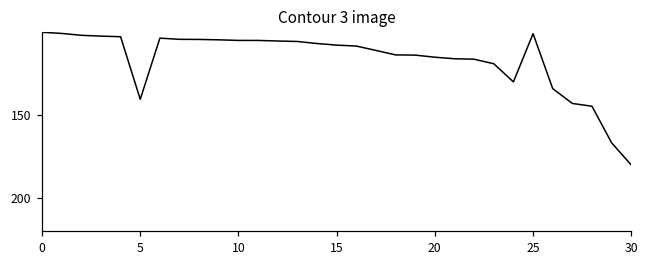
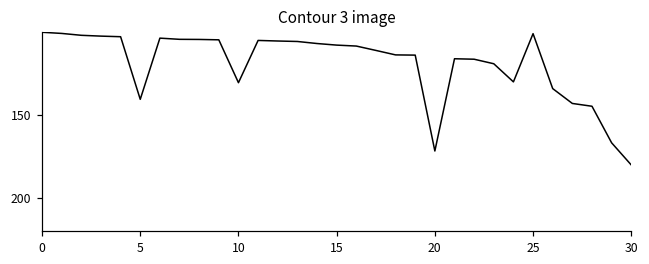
10: 105 -> 130
20: 115 -> 172
